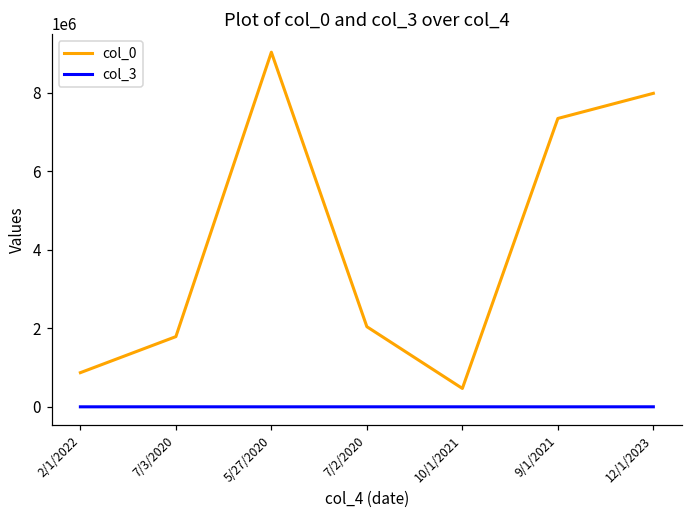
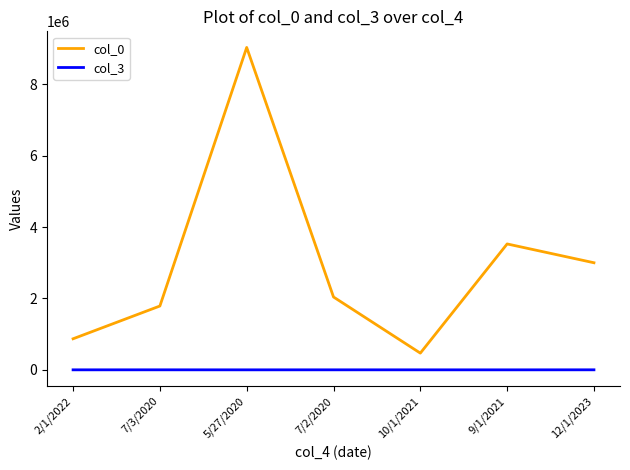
col_0, 9/1/2021: 7300000 -> 3500000
col_0, 12/1/2023: 8000000 -> 3000000
